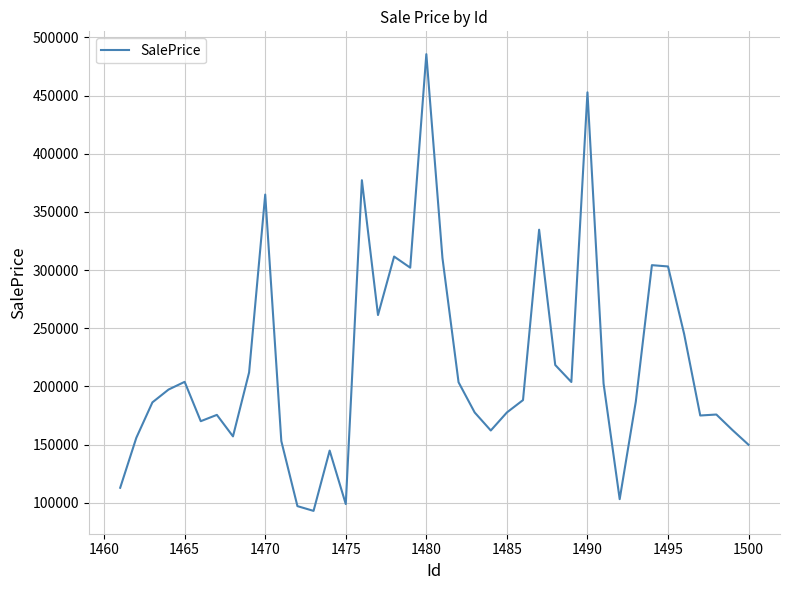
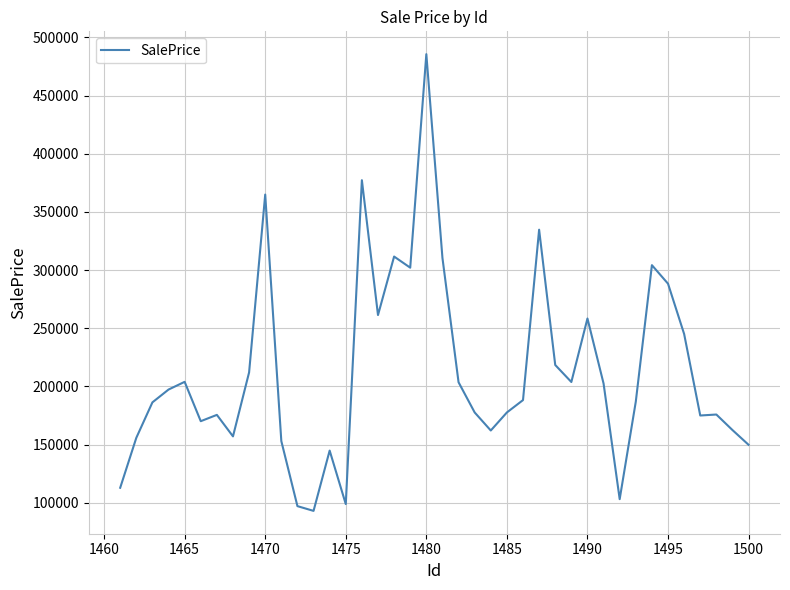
1490: 453000 -> 258000
1495: 303000 -> 288000
